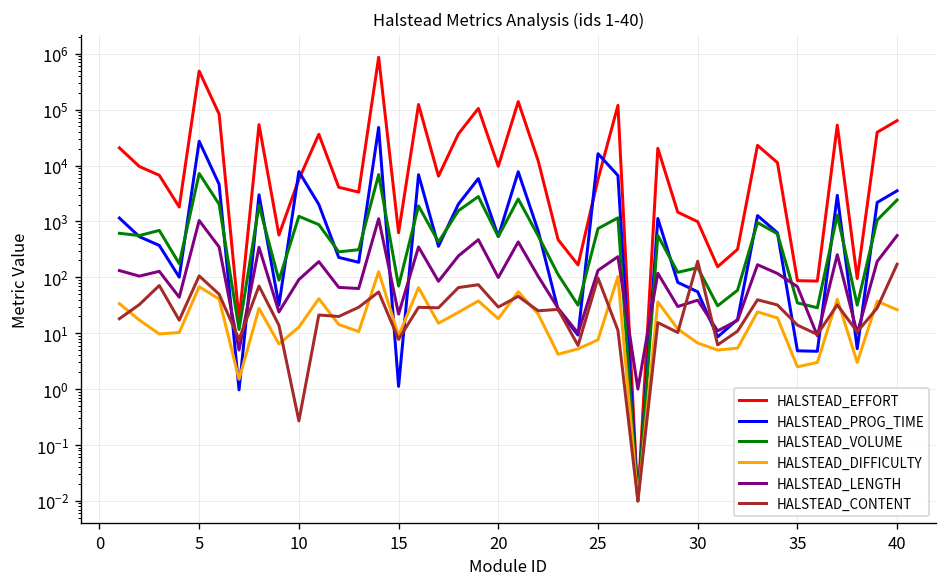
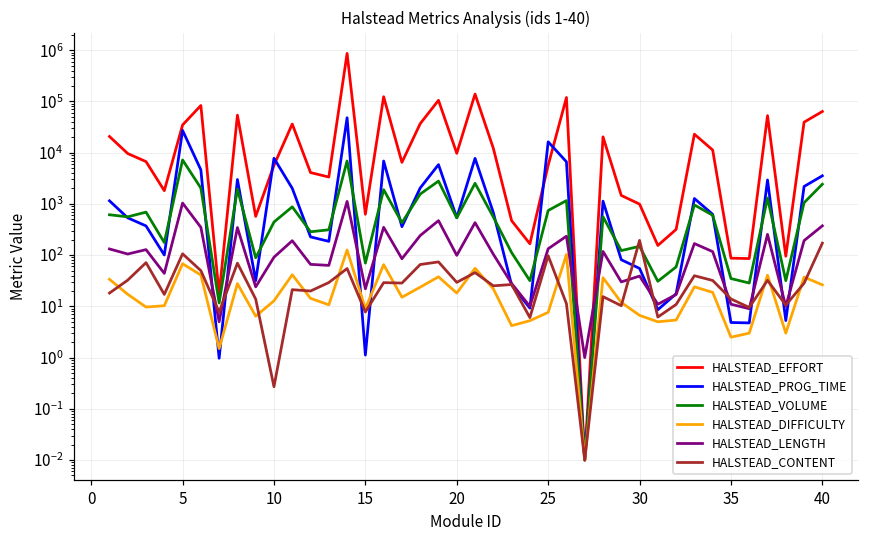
HALSTEAD_EFFORT, 5: 500000 -> 30000
HALSTEAD_VOLUME, 10: 1200 -> 400
HALSTEAD_LENGTH, 35: 70 -> 11
HALSTEAD_LENGTH, 40: 600 -> 400
